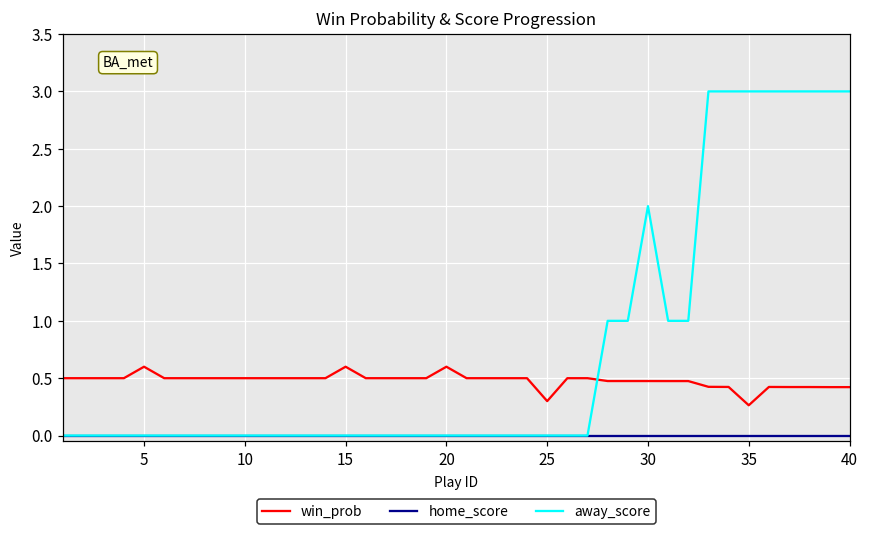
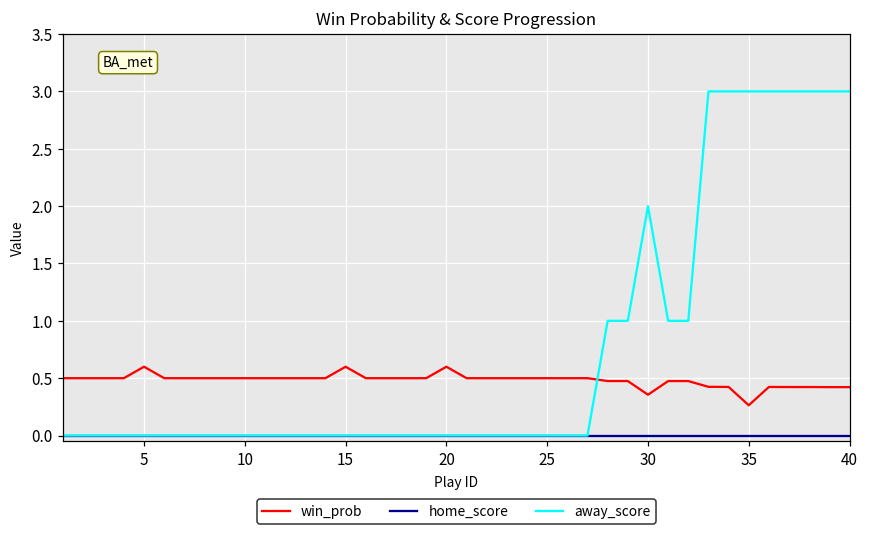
win_prob, 25: 0.3 -> 0.5
win_prob, 30: 0.48 -> 0.36
